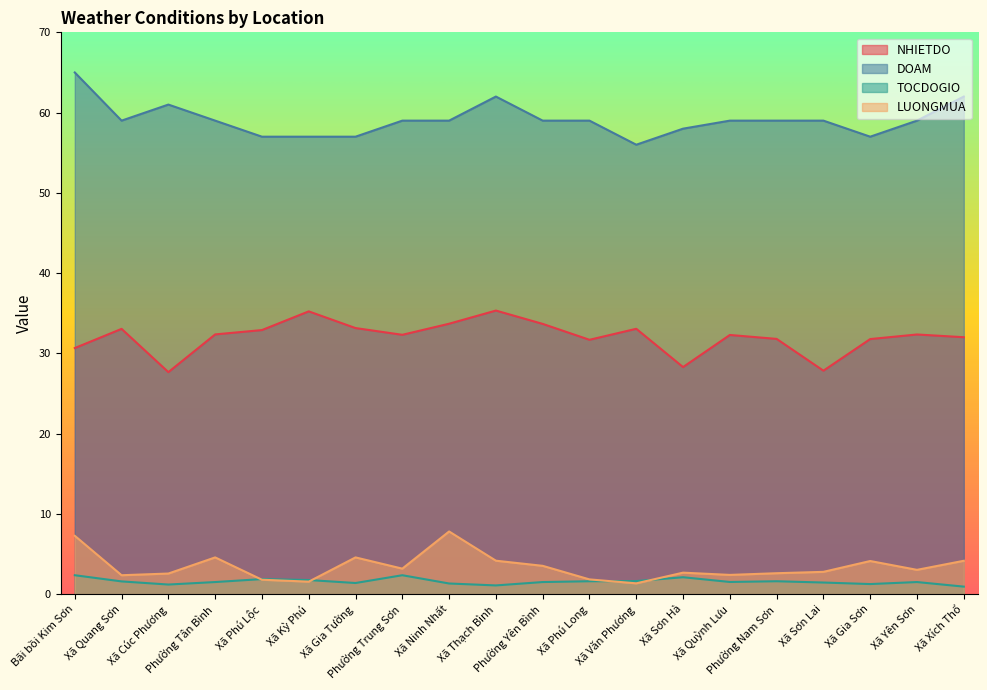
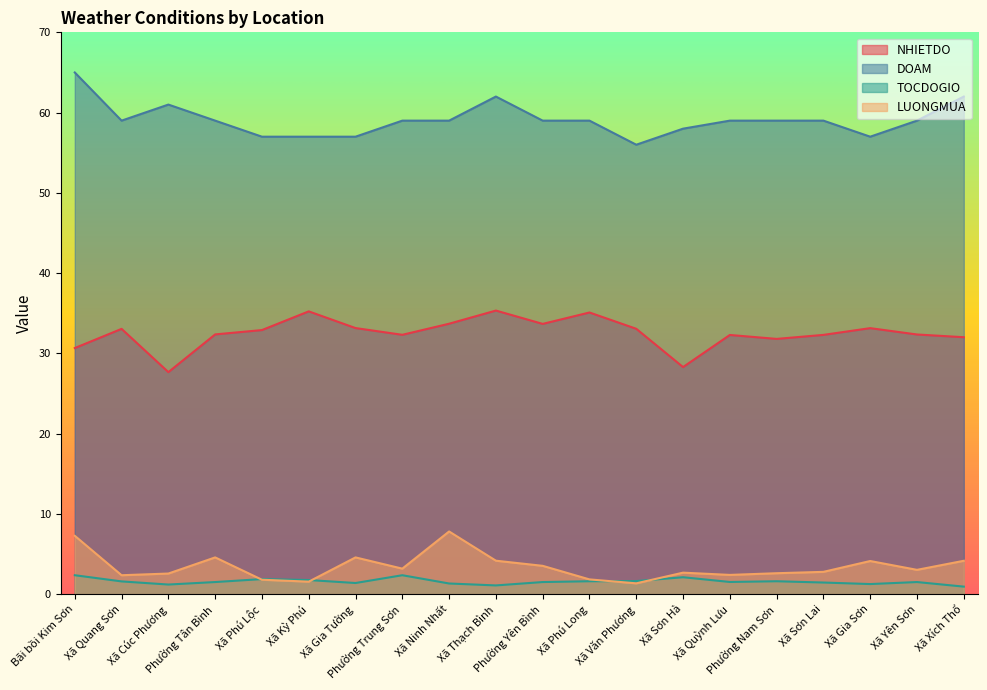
NHIETDO, Xã Phú Long: 32 -> 35
NHIETDO, Xã Sơn Lai: 28 -> 32
NHIETDO, Xã Gia Sơn: 32 -> 33
